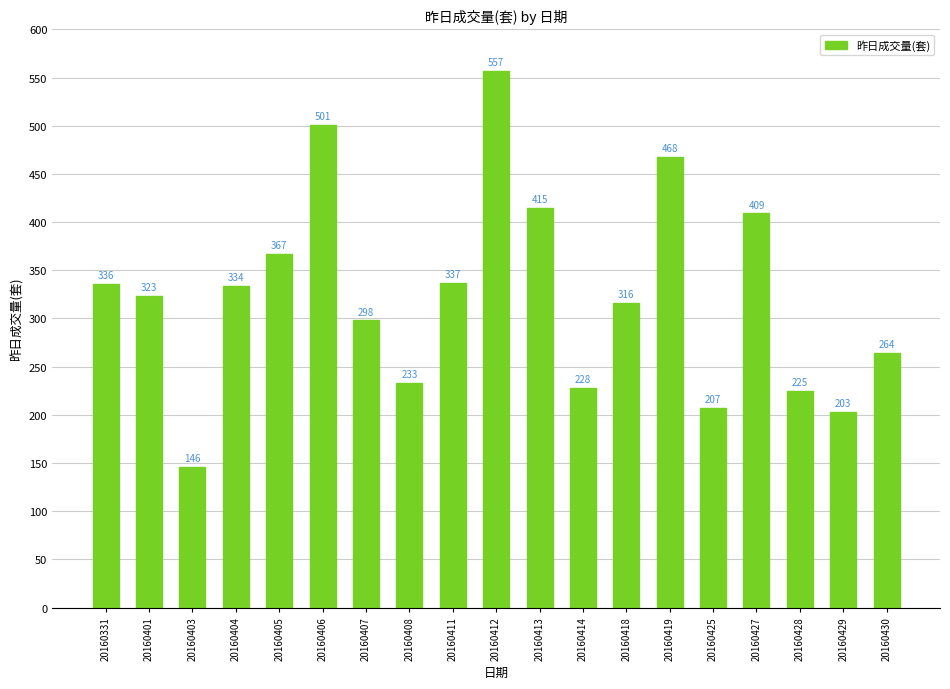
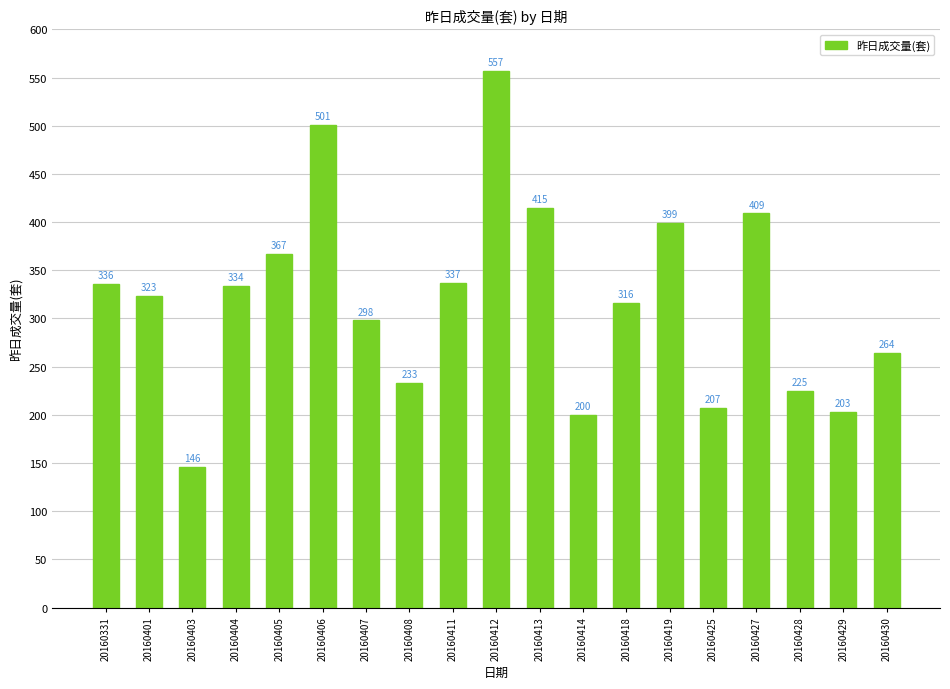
20160414: 228 -> 200
20160419: 468 -> 399
